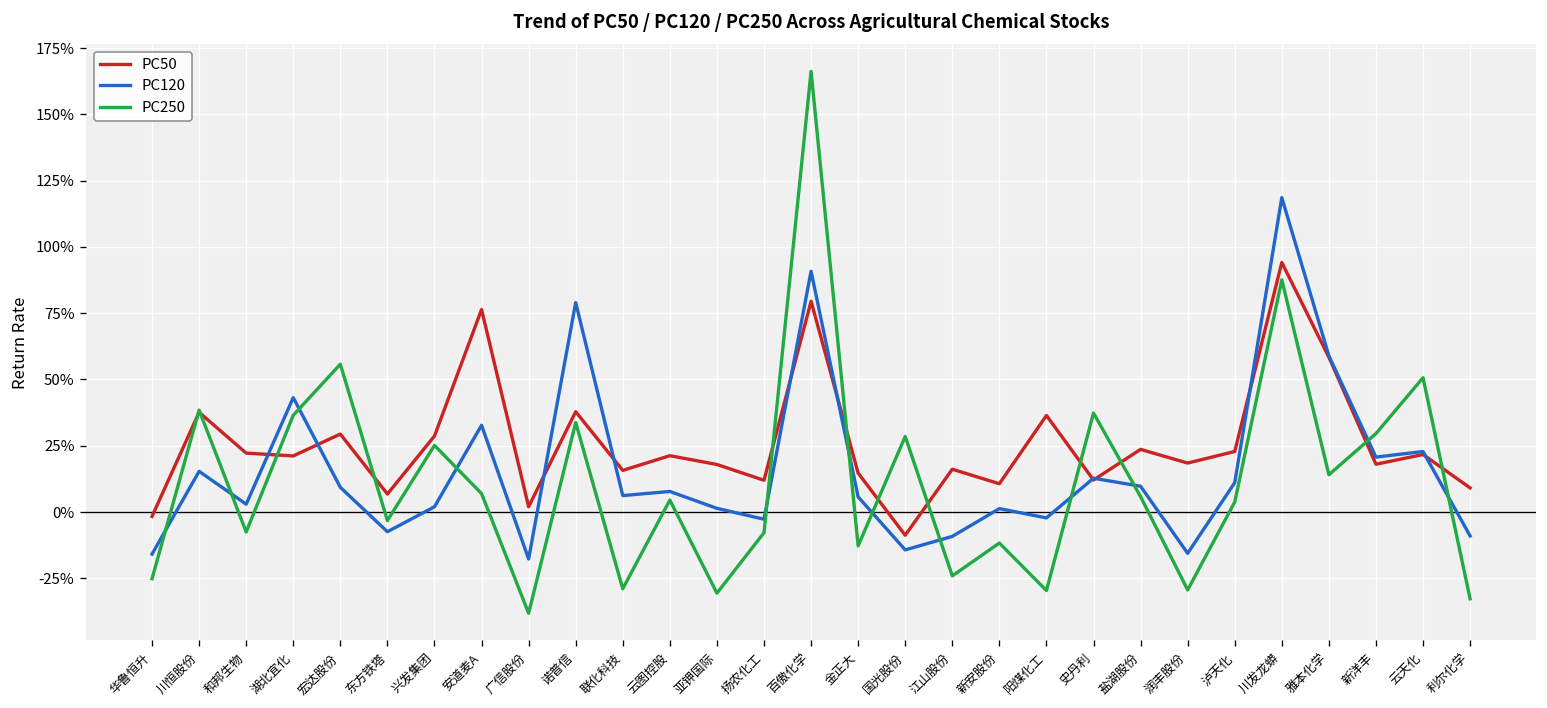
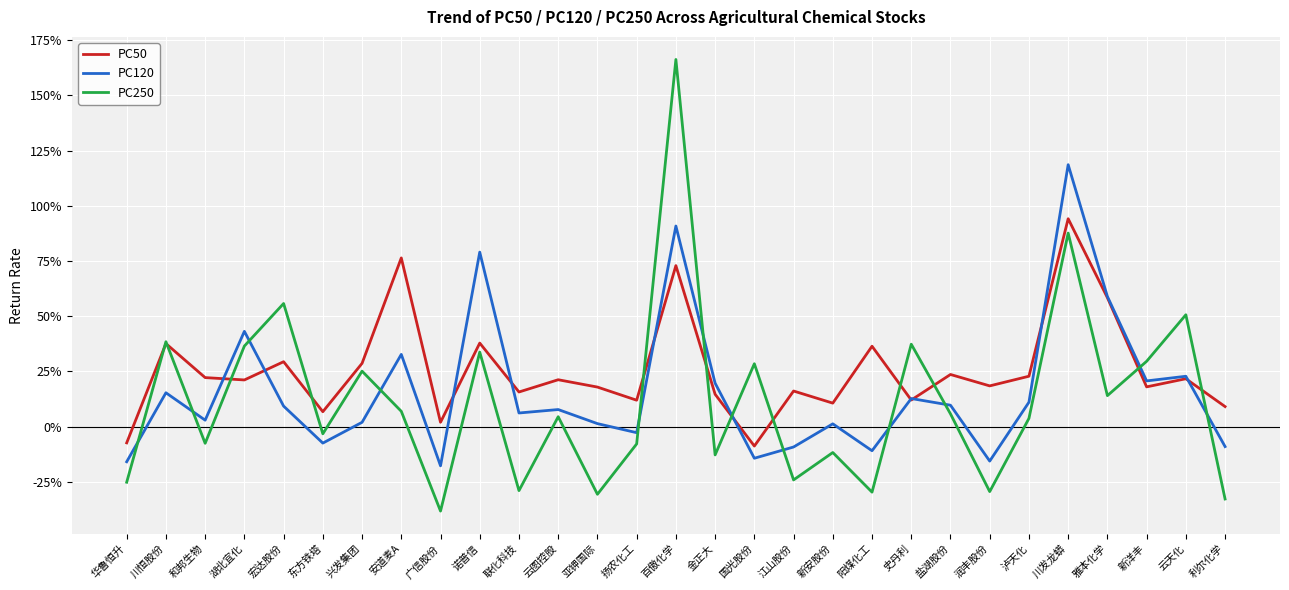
PC50, 华鲁恒升: -2% -> -7%
PC50, 百傲化学: 80% -> 73%
PC120, 金正大: 6% -> 20%
PC120, 阳煤化工: -2% -> -11%
